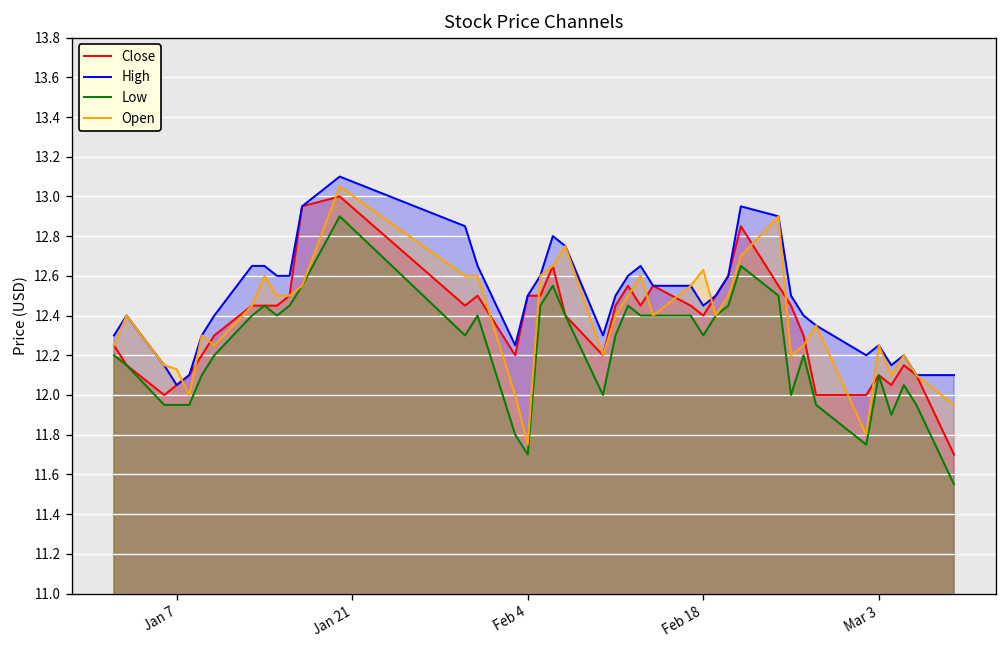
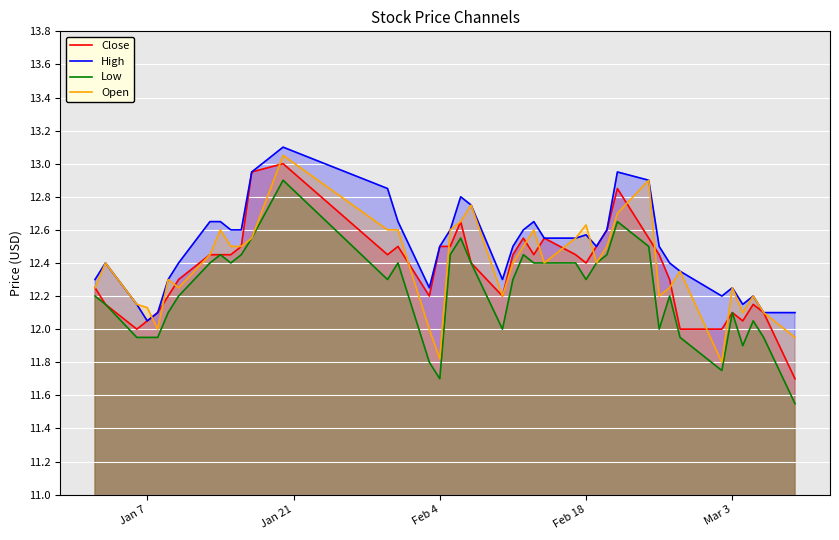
Open, Feb 4: 11.75 -> 11.82
High, Feb 18: 12.45 -> 12.57
